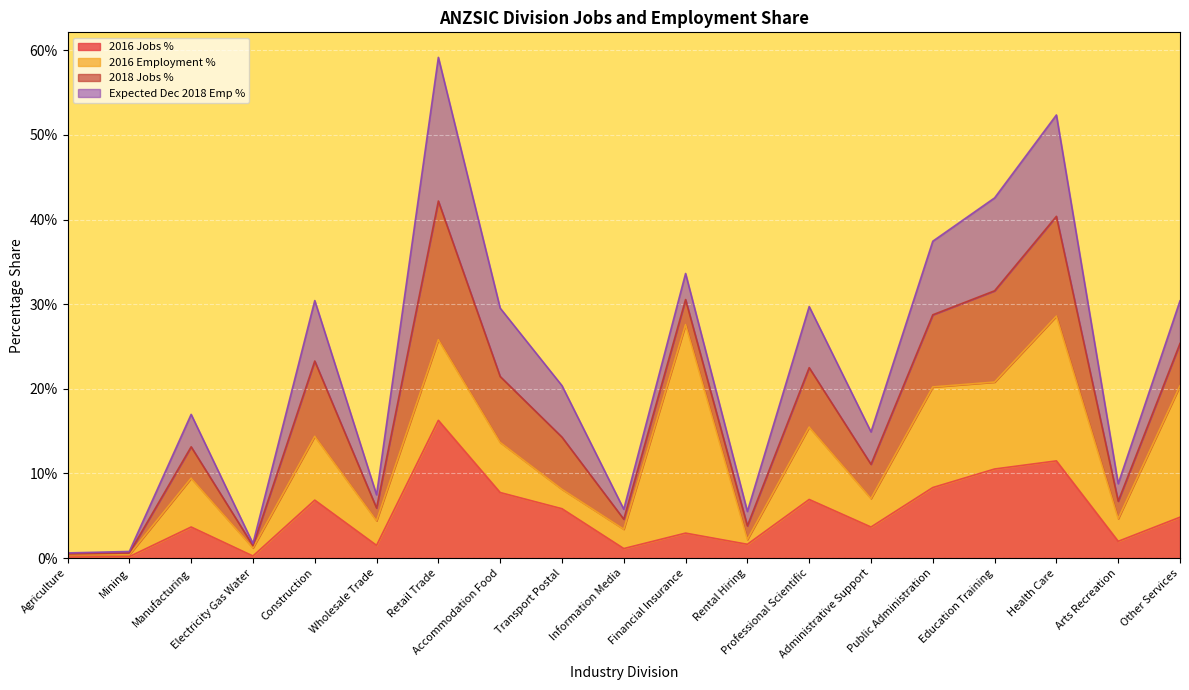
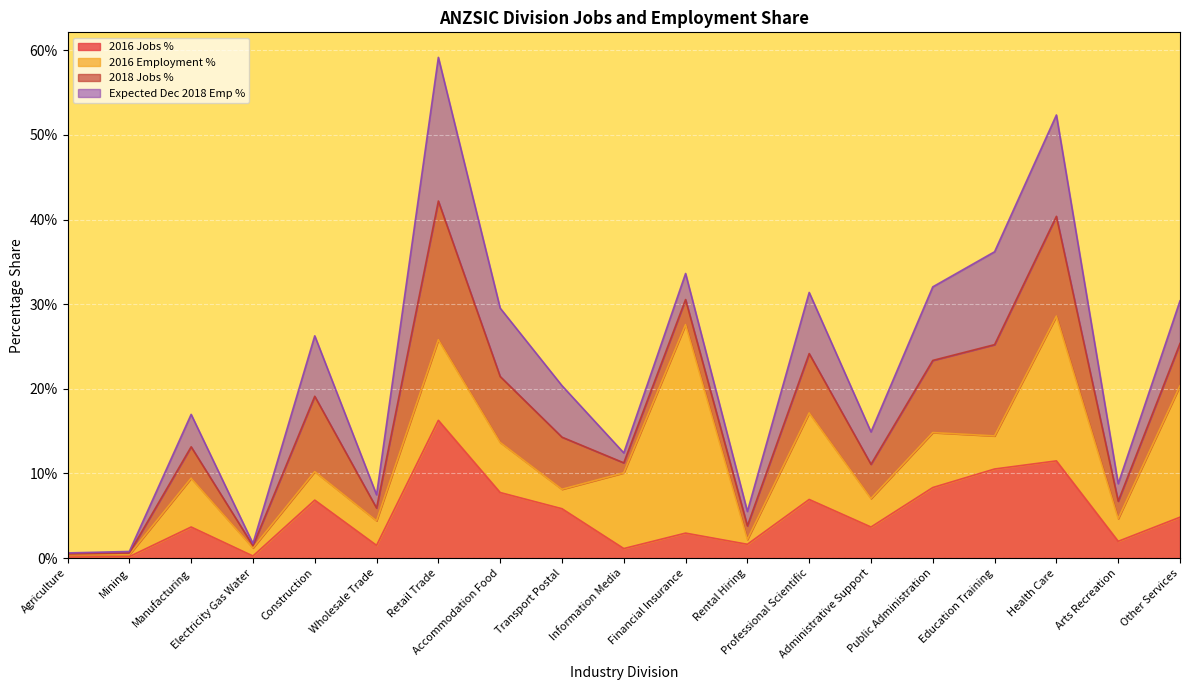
2016 Employment %, Construction: 8% -> 3%
2016 Employment %, Information Media: 2% -> 9%
2016 Employment %, Professional Scientific: 9% -> 10%
2016 Employment %, Public Administration: 12% -> 6%
2016 Employment %, Education Training: 10% -> 4%
